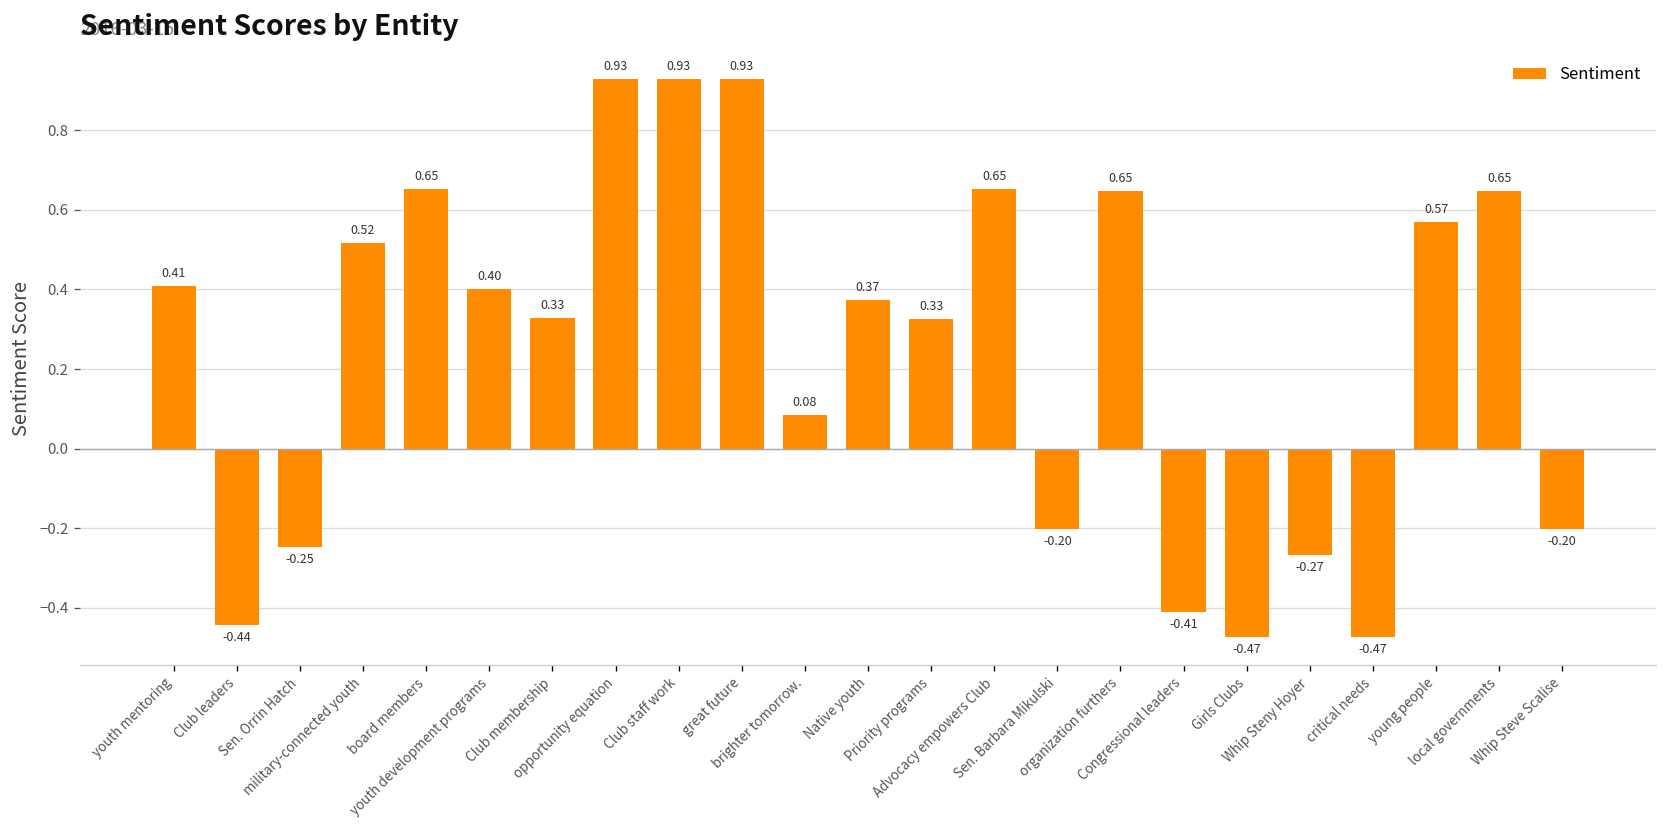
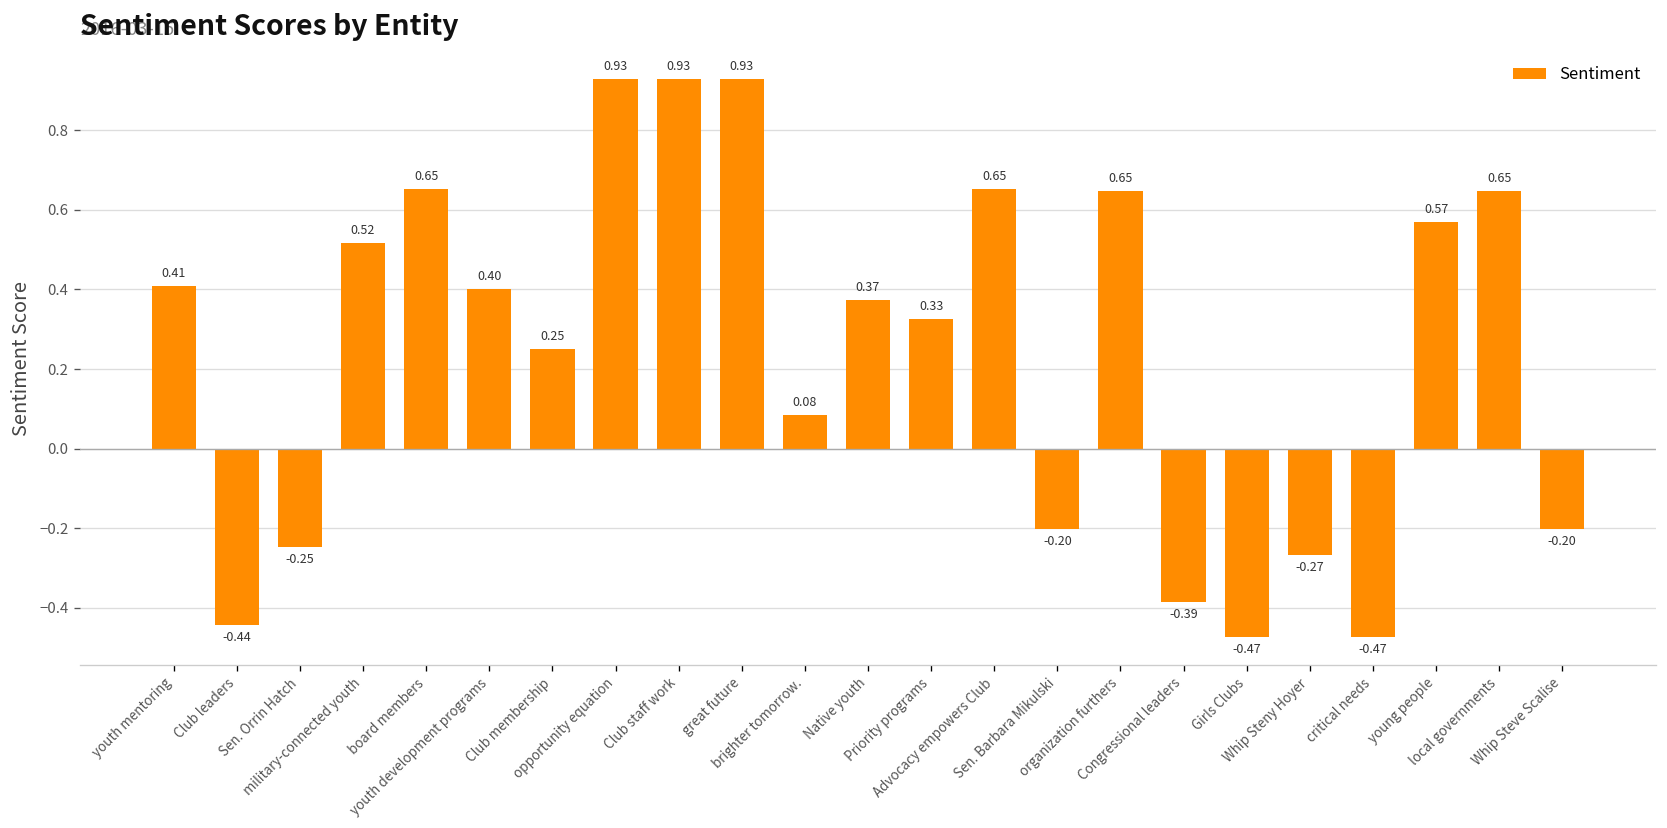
Club membership: 0.33 -> 0.25
Congressional leaders: -0.41 -> -0.39
